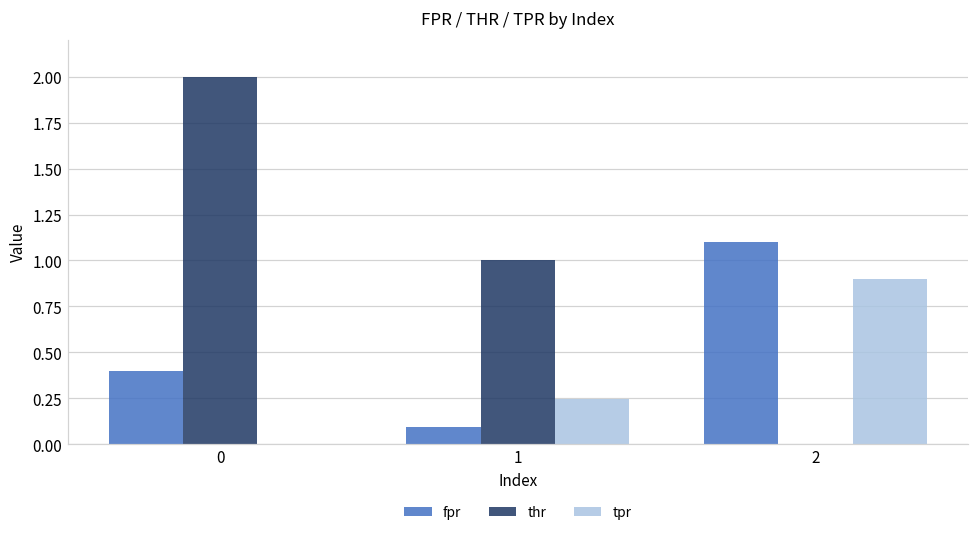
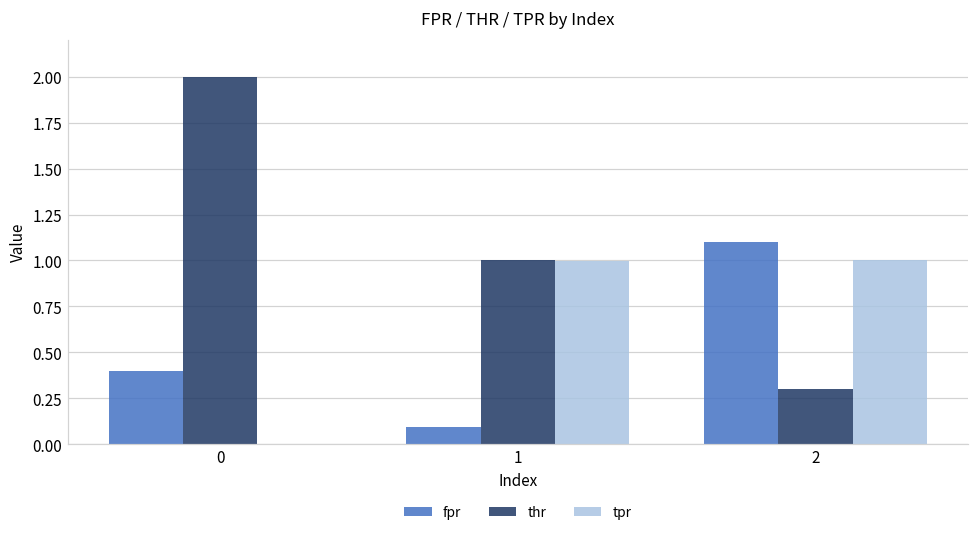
tpr, 1: 0.25 -> 1.00
thr, 2: 0.0 -> 0.3
tpr, 2: 0.9 -> 1.0
